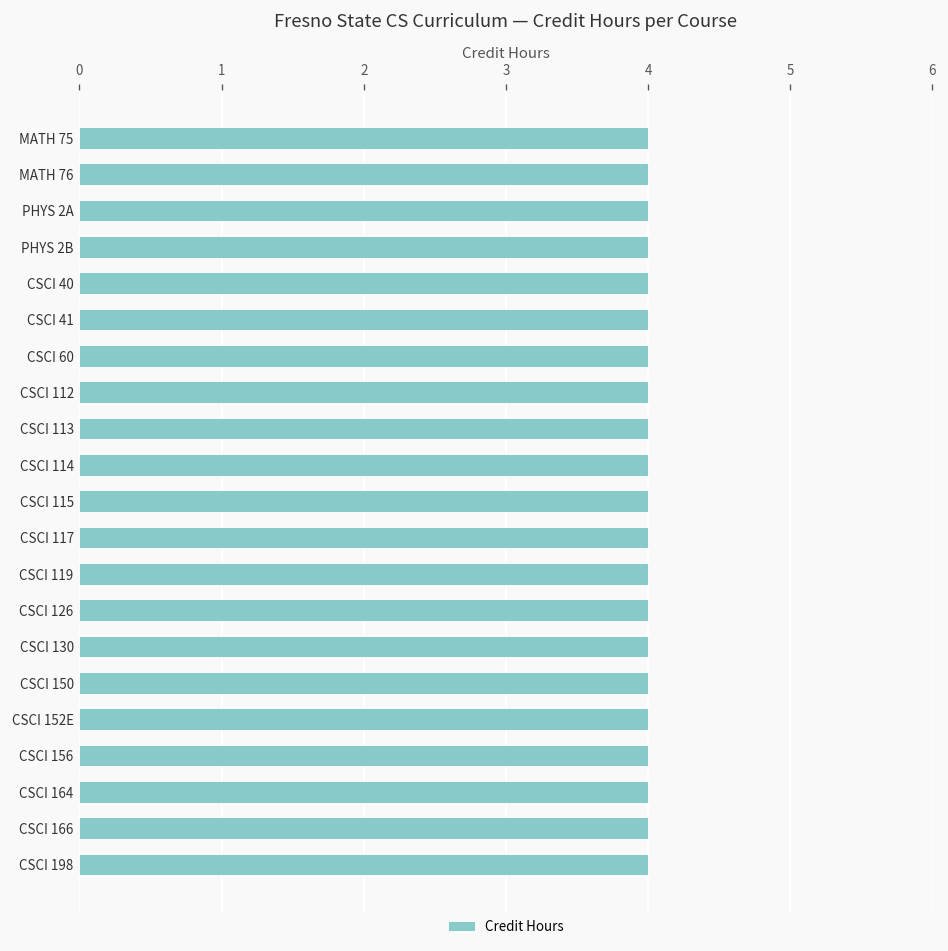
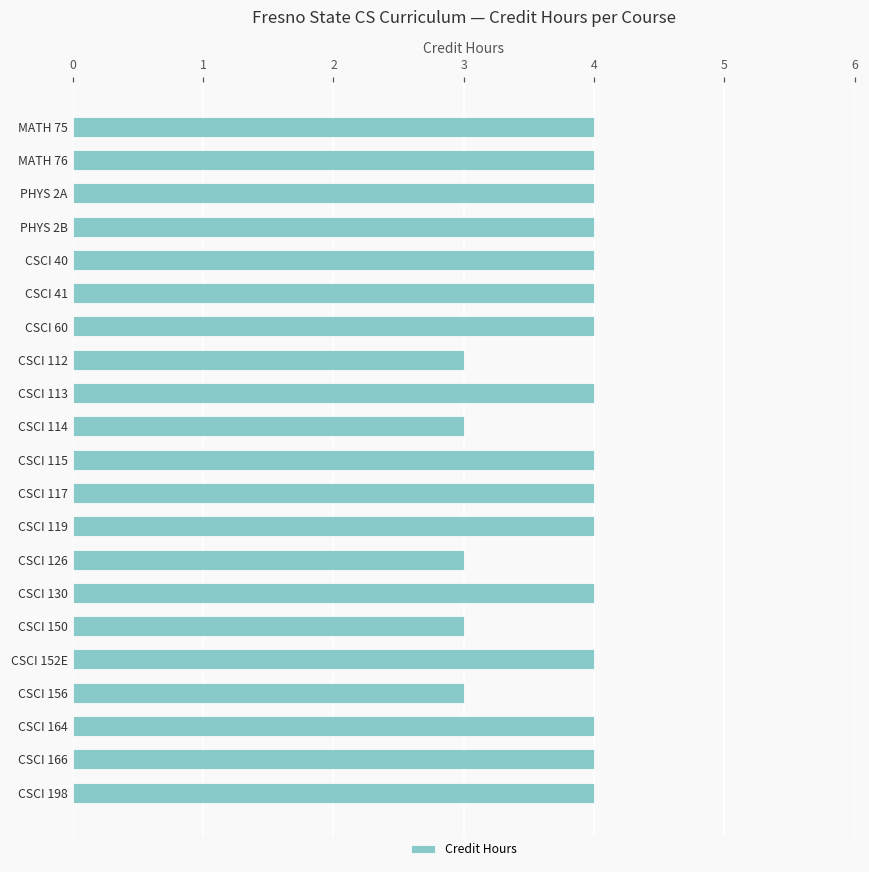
CSCI 112: 4 -> 3
CSCI 114: 4 -> 3
CSCI 126: 4 -> 3
CSCI 150: 4 -> 3
CSCI 156: 4 -> 3
